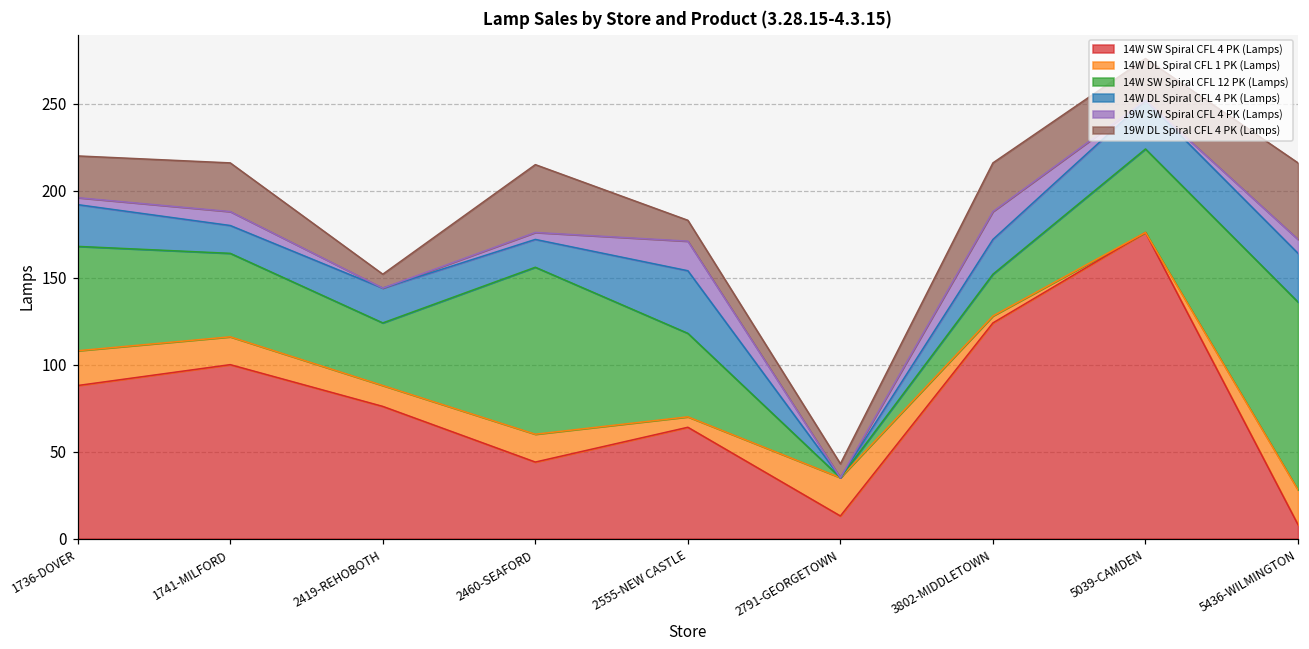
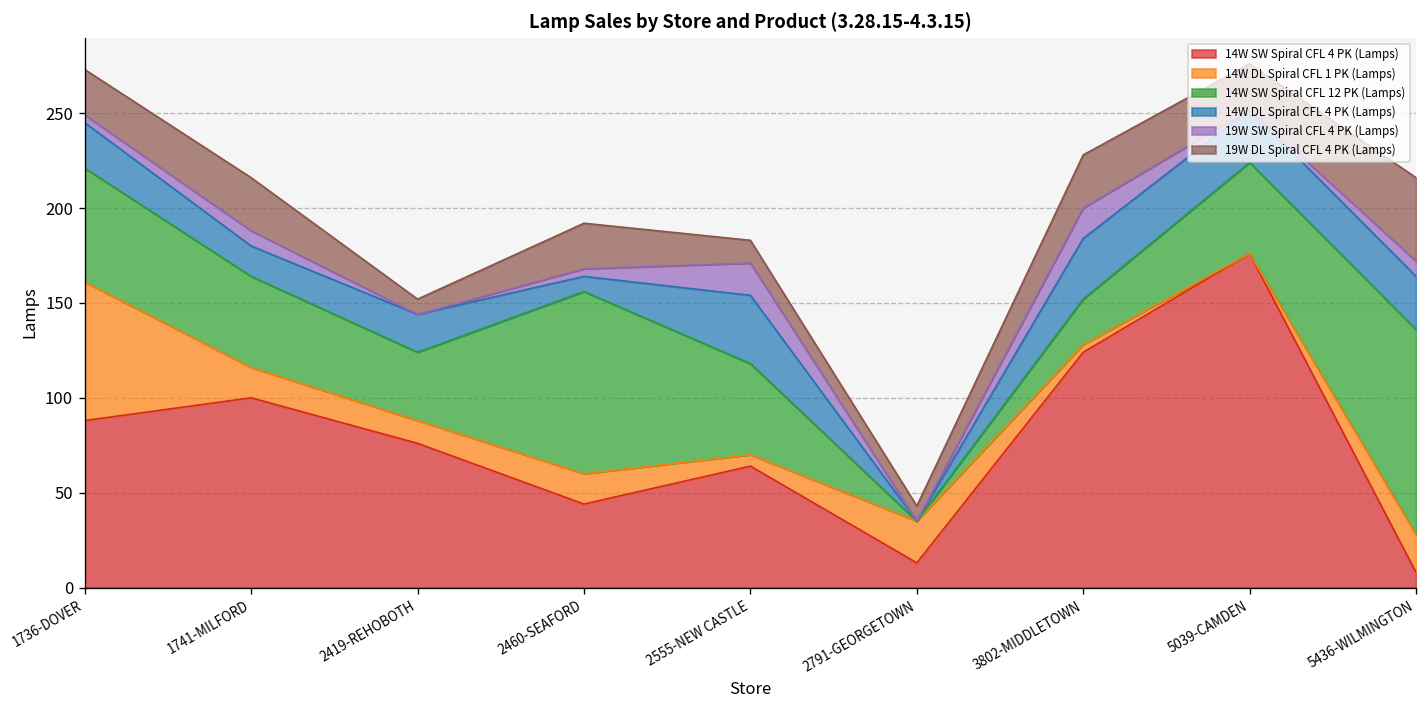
14W DL Spiral CFL 1 PK (Lamps), 1736-DOVER: 20 -> 73
14W DL Spiral CFL 4 PK (Lamps), 2460-SEAFORD: 16 -> 8
19W DL Spiral CFL 4 PK (Lamps), 2460-SEAFORD: 39 -> 24
14W DL Spiral CFL 4 PK (Lamps), 3802-MIDDLETOWN: 20 -> 32
